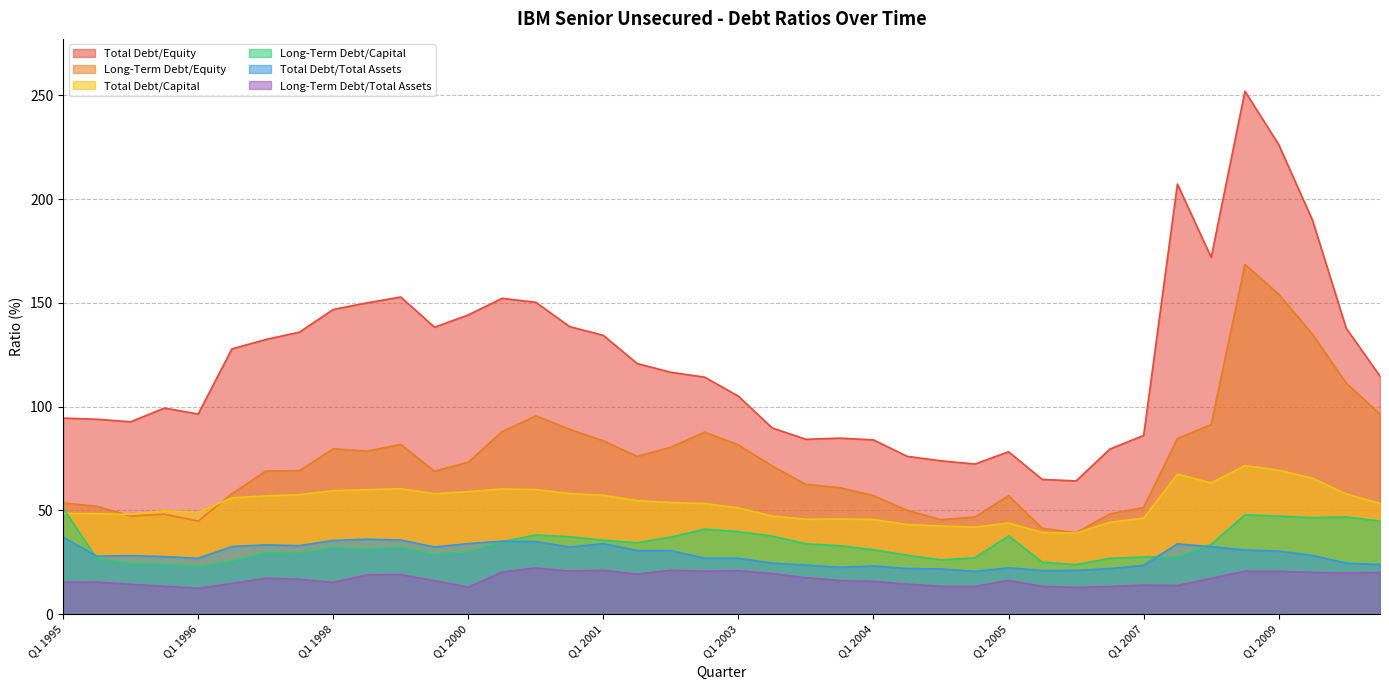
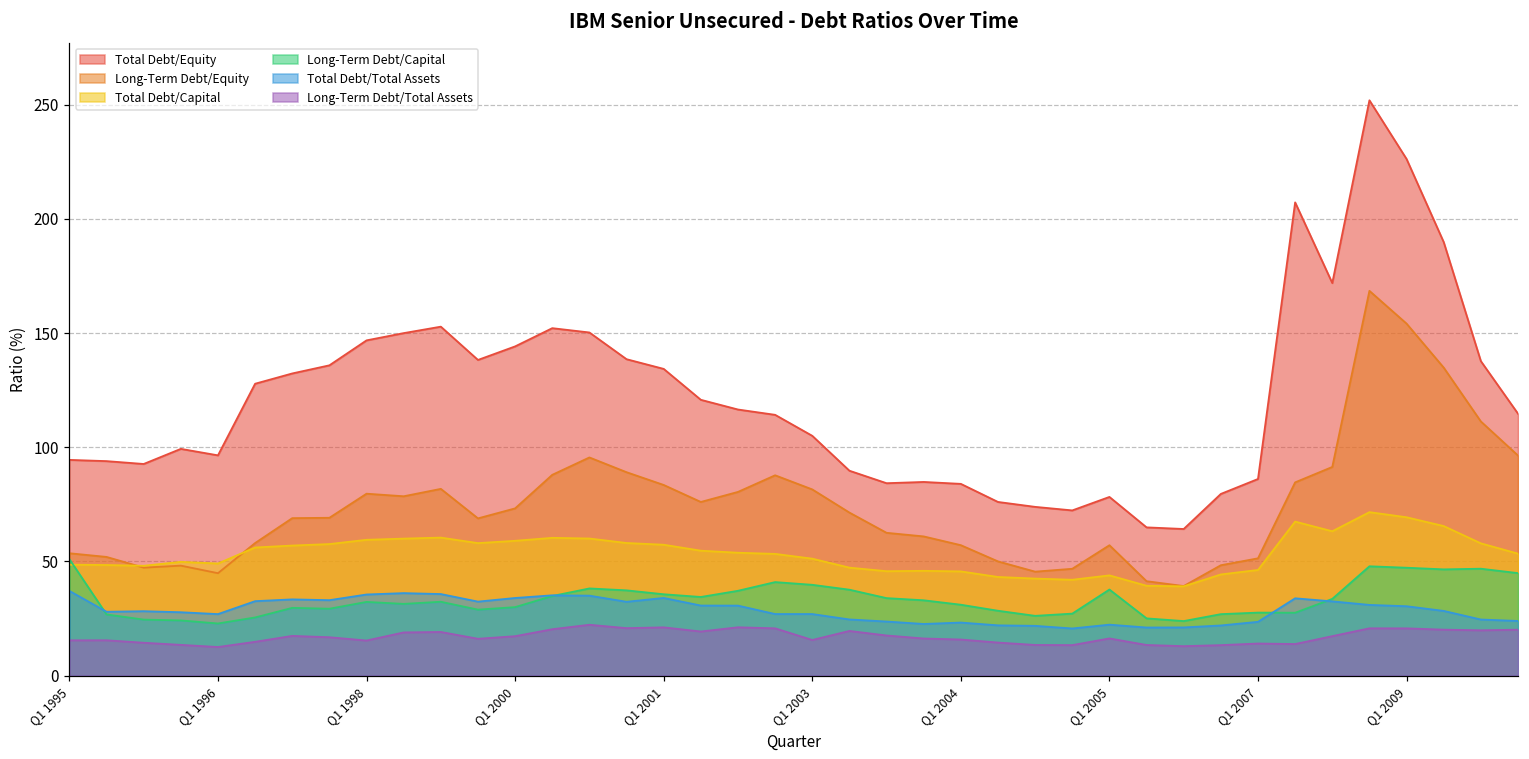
Long-Term Debt/Total Assets, Q1 2000: 13 -> 17
Long-Term Debt/Total Assets, Q1 2003: 21 -> 16
